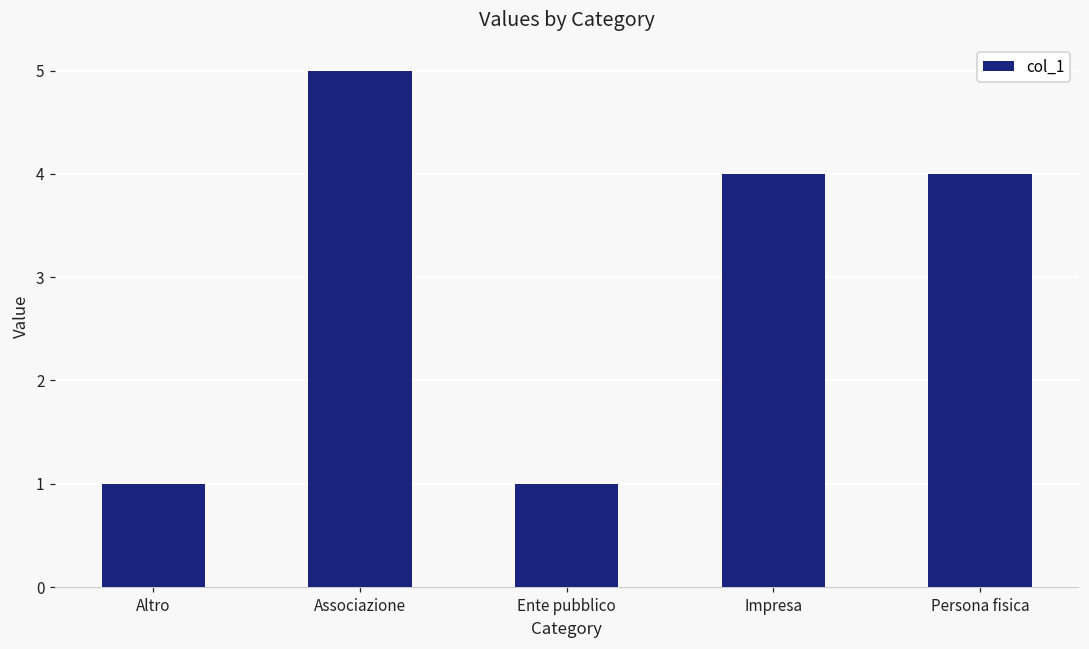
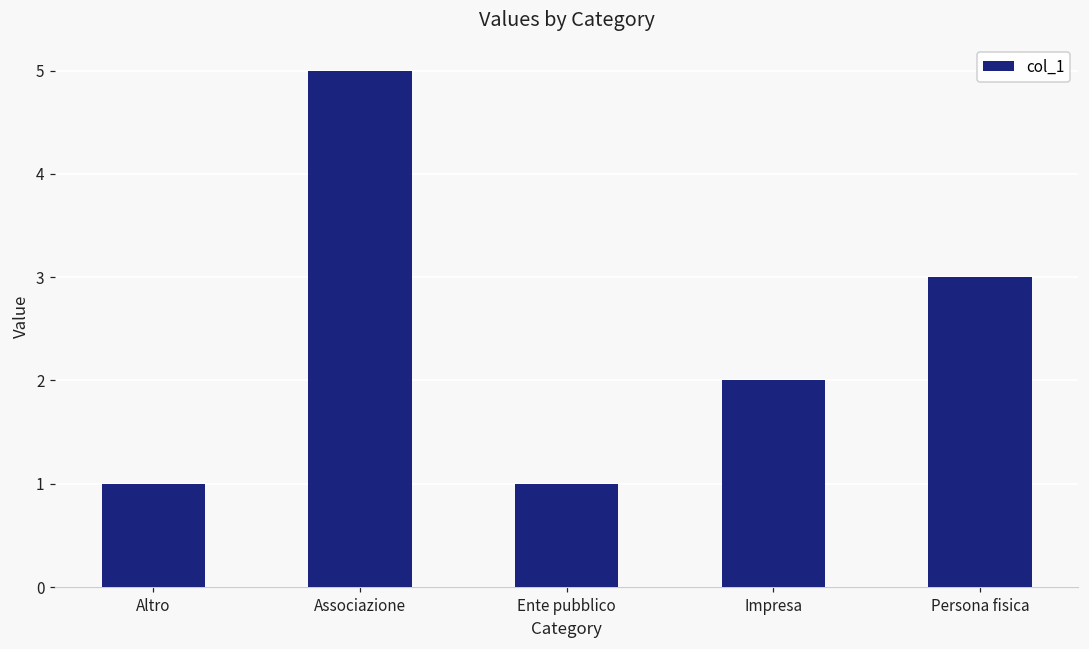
Impresa: 4 -> 2
Persona fisica: 4 -> 3
